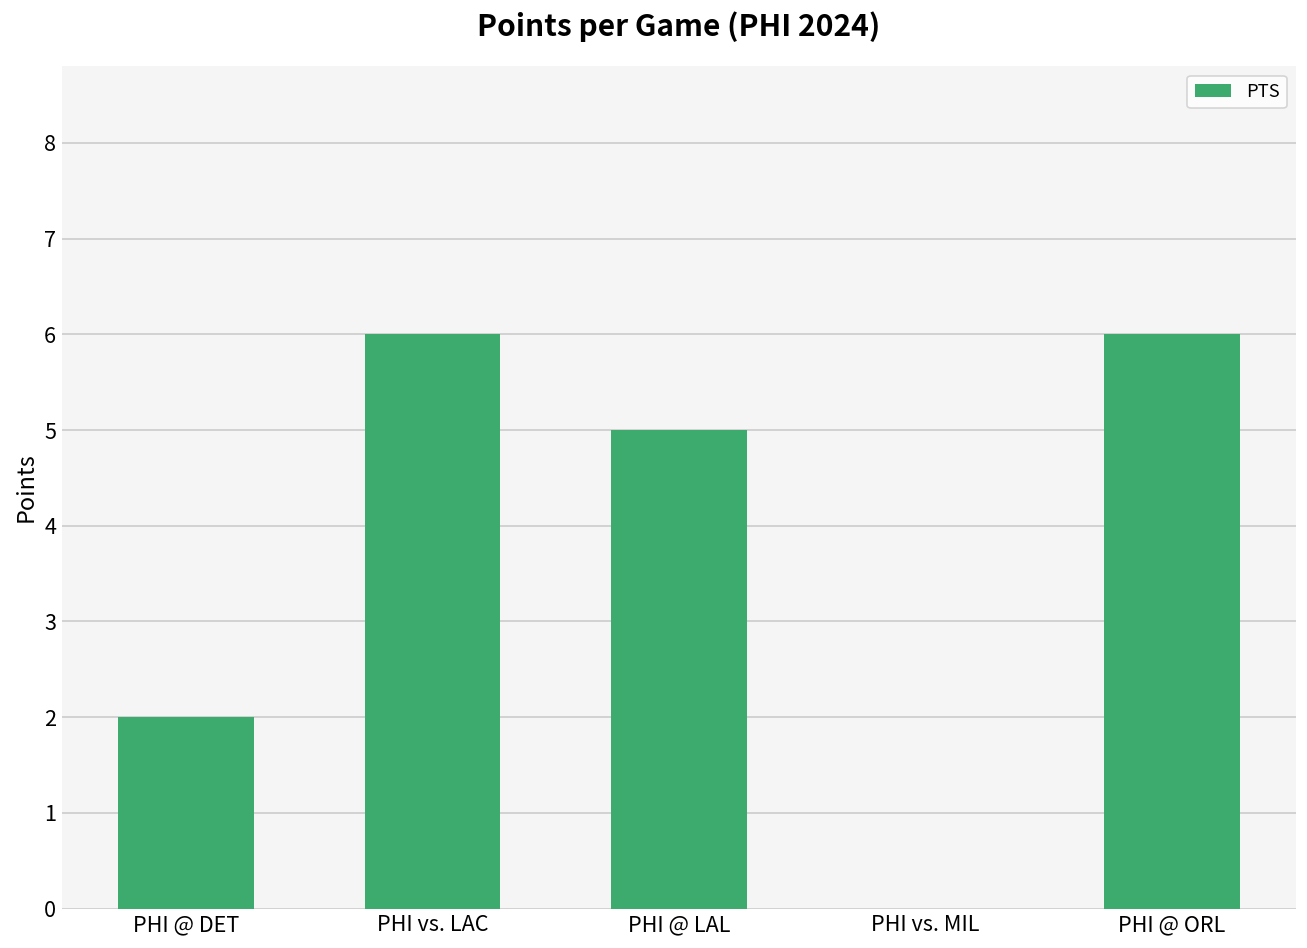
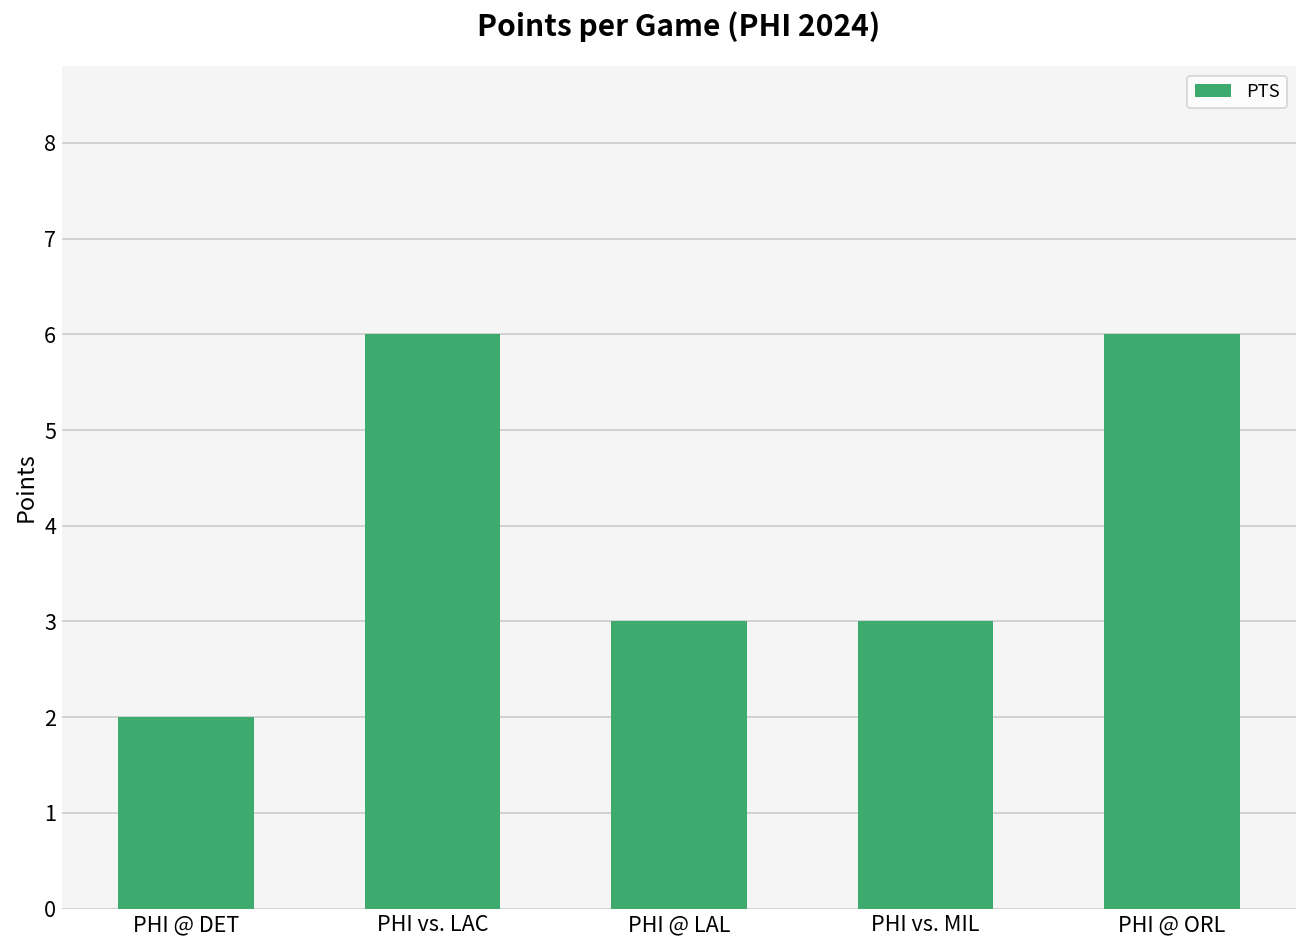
PHI @ LAL: 5 -> 3
PHI vs. MIL: 0 -> 3
